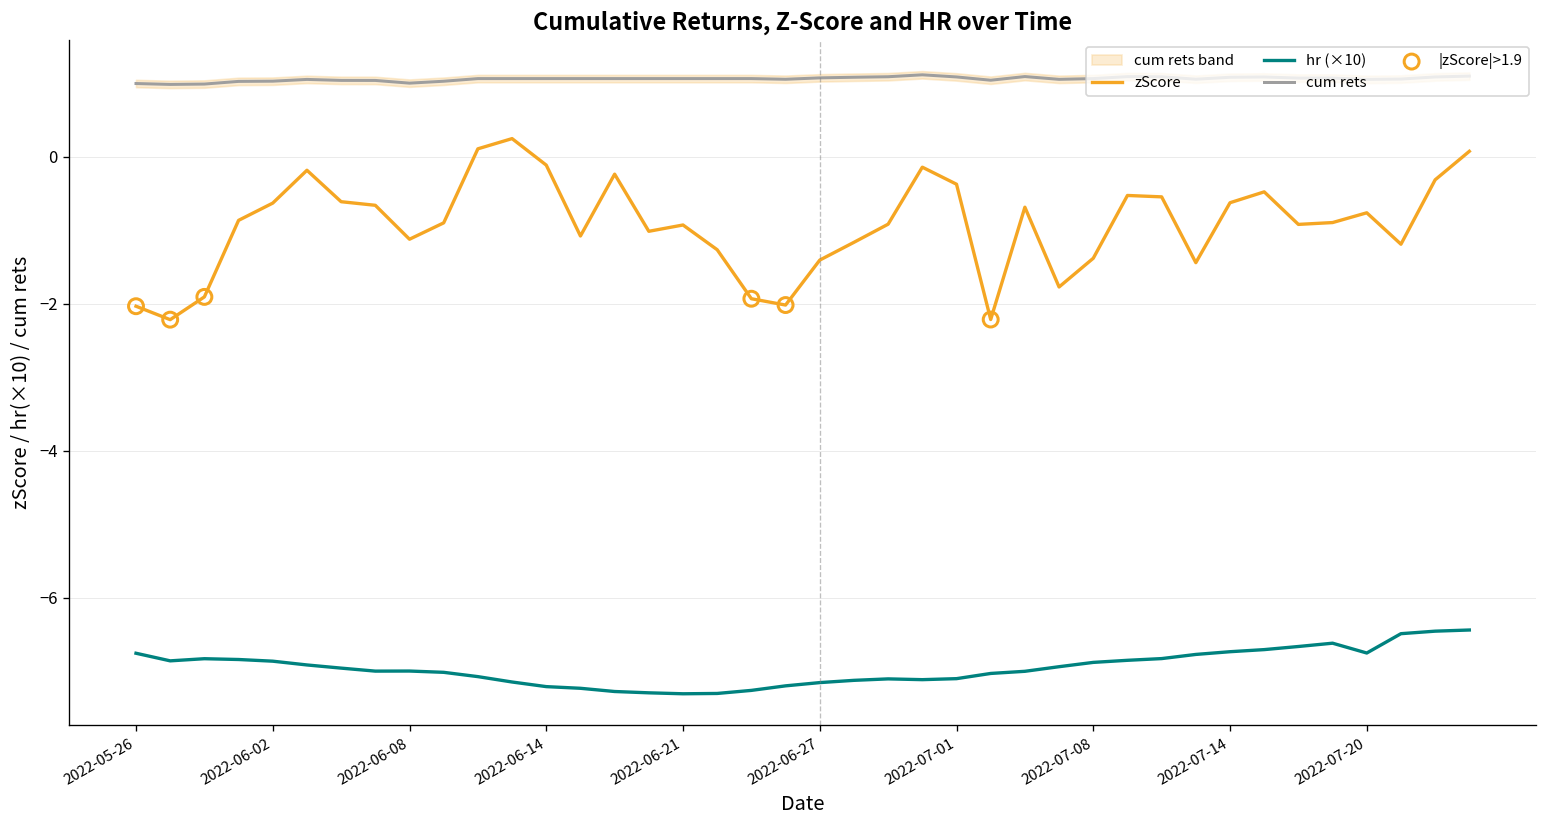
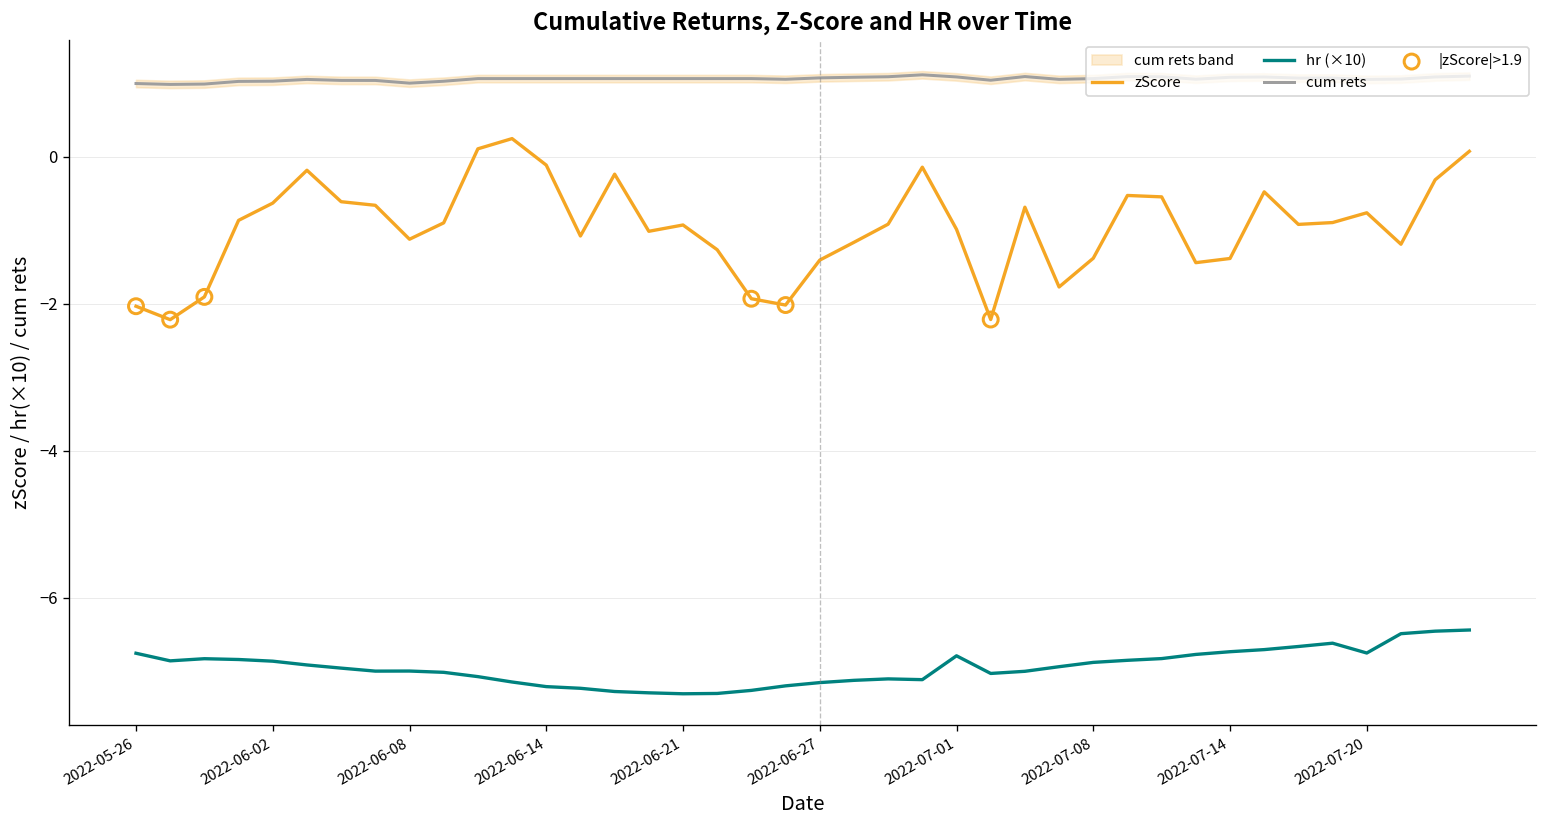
zScore, 2022-07-01: -0.4 -> -1.0
hr (×10), 2022-07-01: -7.1 -> -6.8
zScore, 2022-07-14: -0.6 -> -1.4
